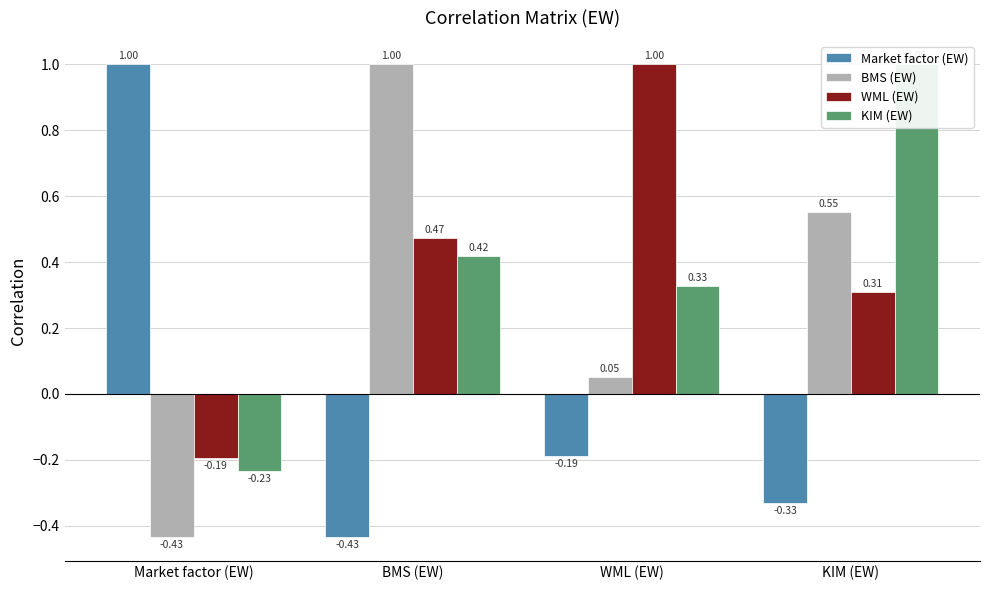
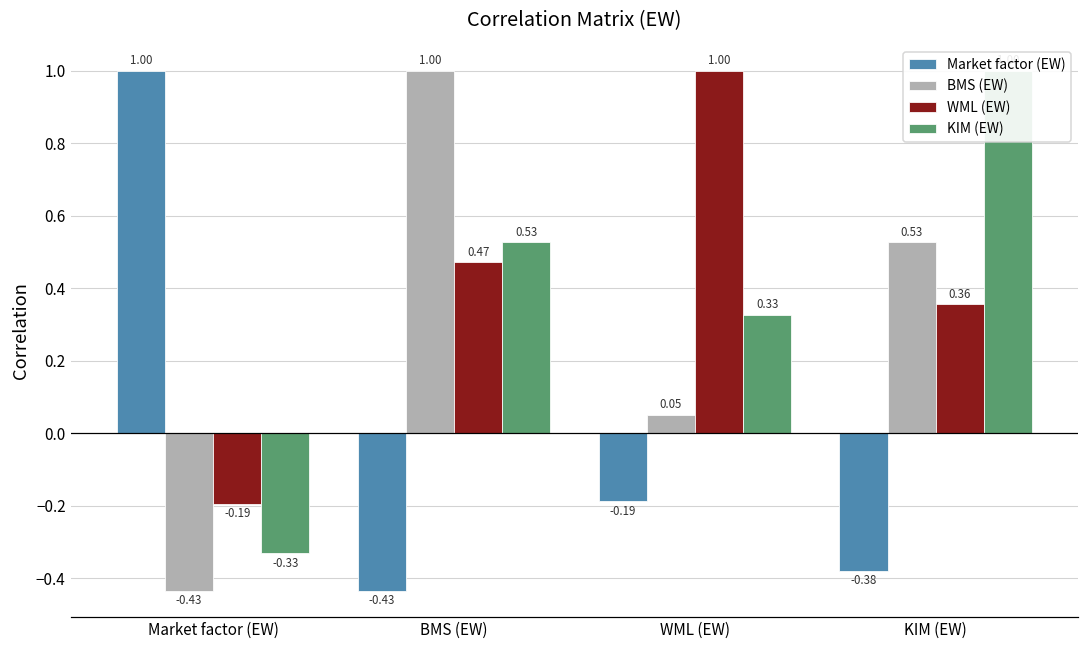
KIM (EW), Market factor (EW): -0.23 -> -0.33
KIM (EW), BMS (EW): 0.42 -> 0.53
Market factor (EW), KIM (EW): -0.33 -> -0.38
BMS (EW), KIM (EW): 0.55 -> 0.53
WML (EW), KIM (EW): 0.31 -> 0.36
